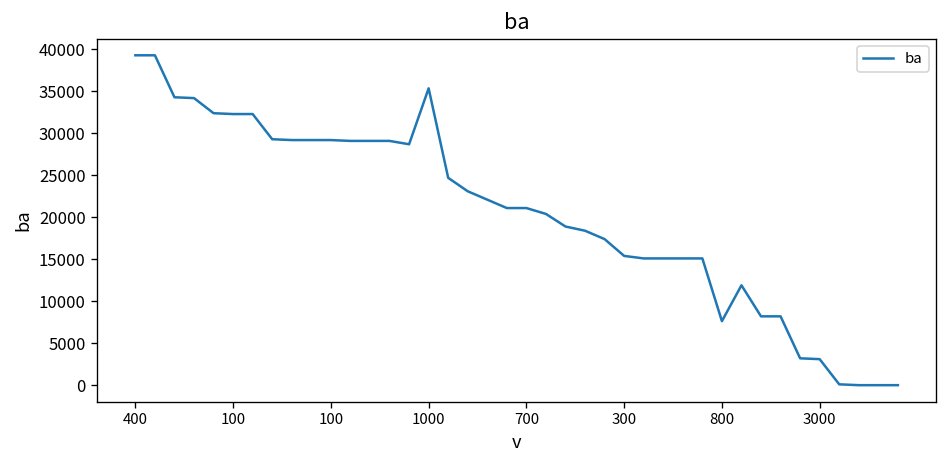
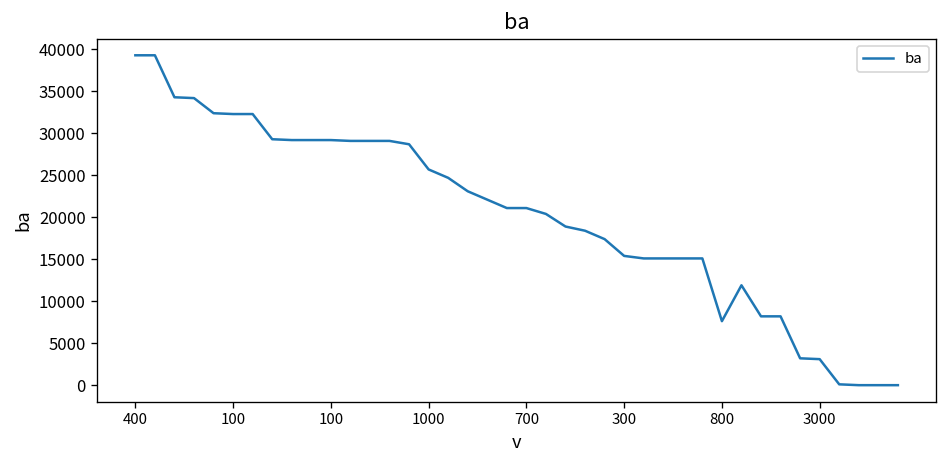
1000: 35000 -> 26000
